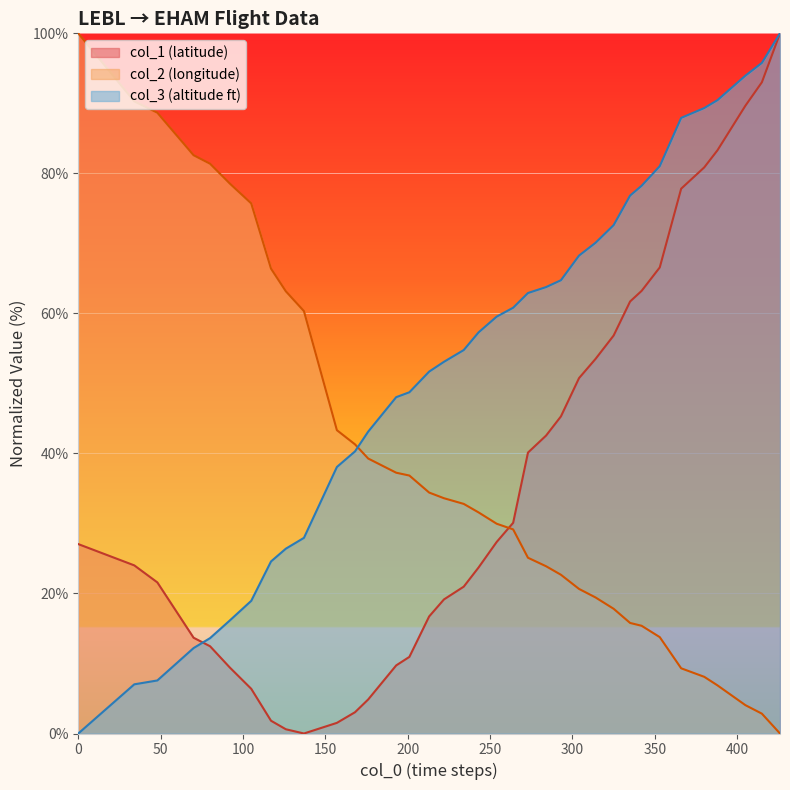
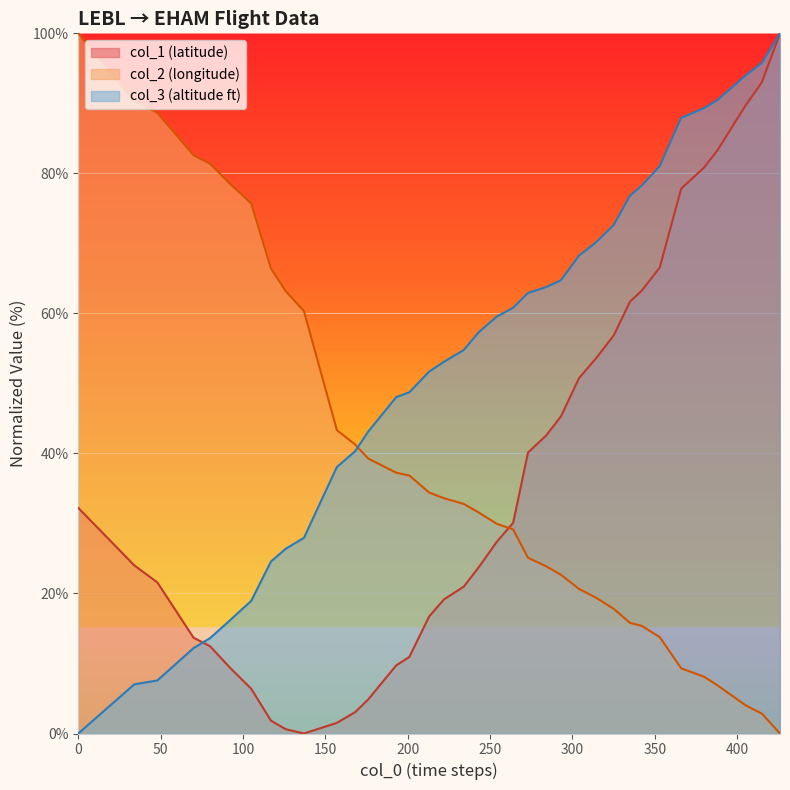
col_1 (latitude), 0: 27% -> 32%
